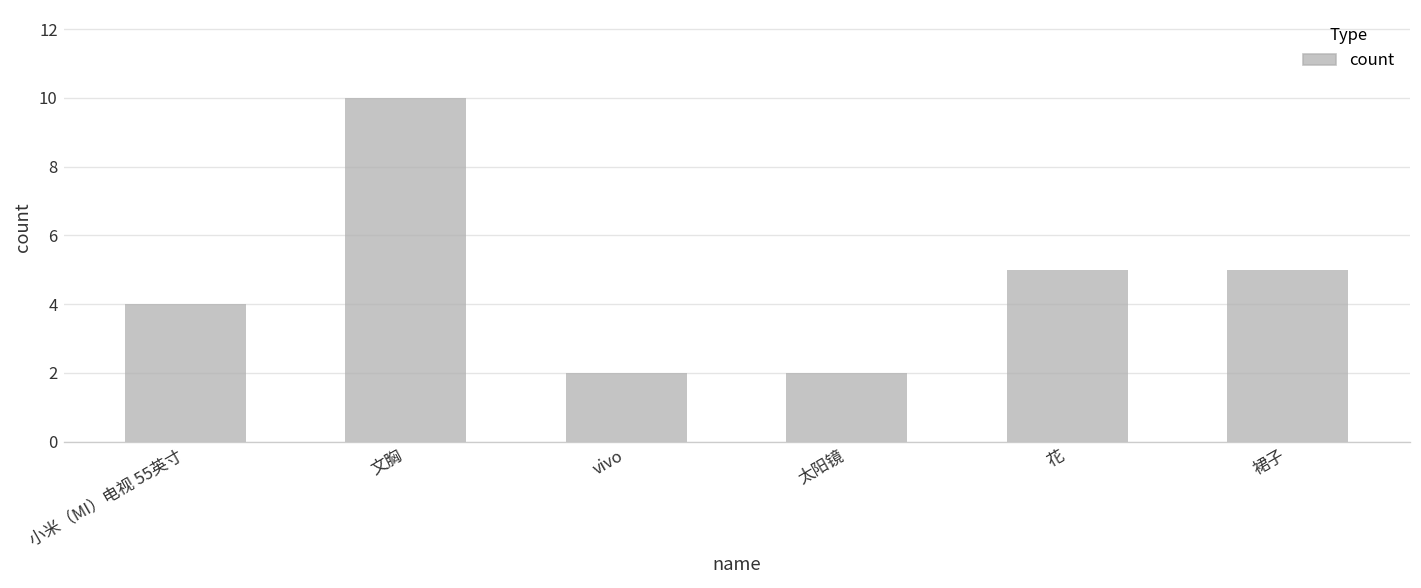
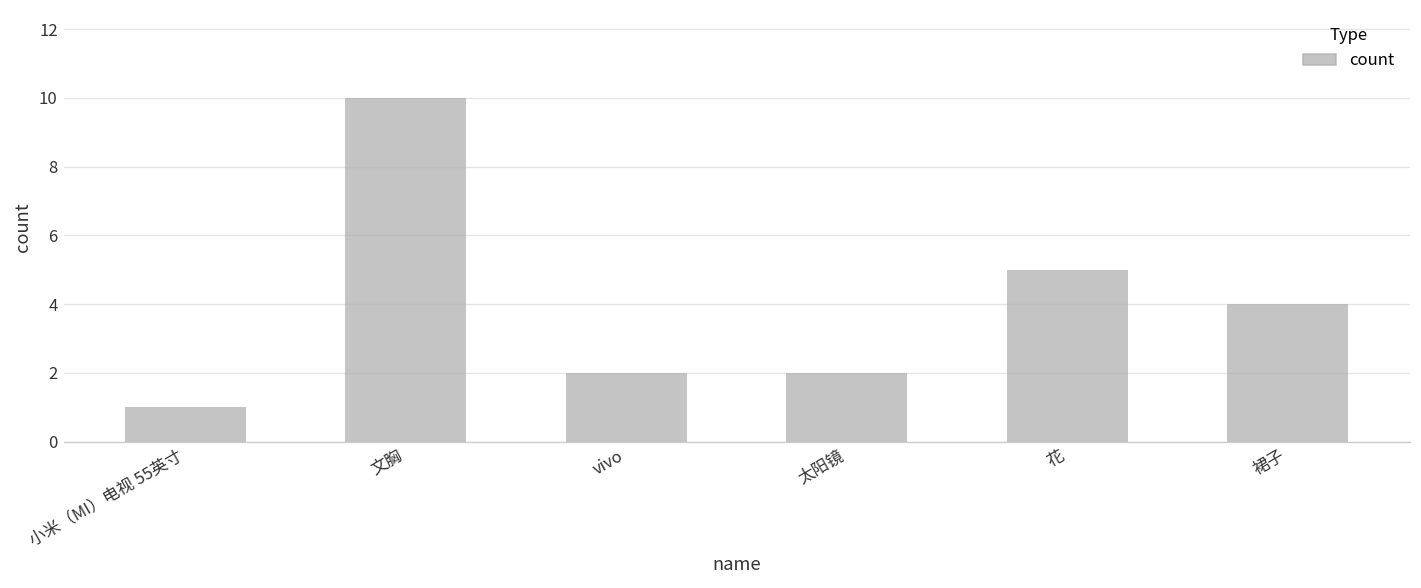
小米（MI）电视 55英寸: 4 -> 1
裙子: 5 -> 4
